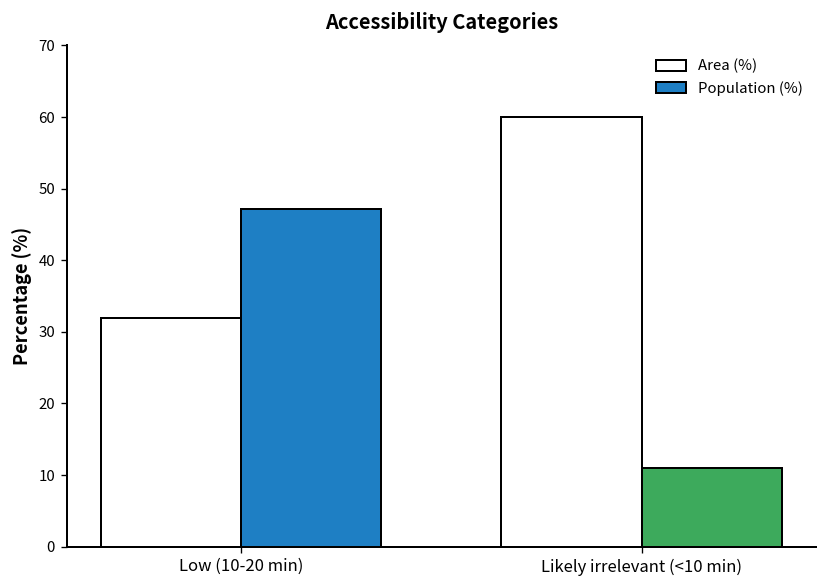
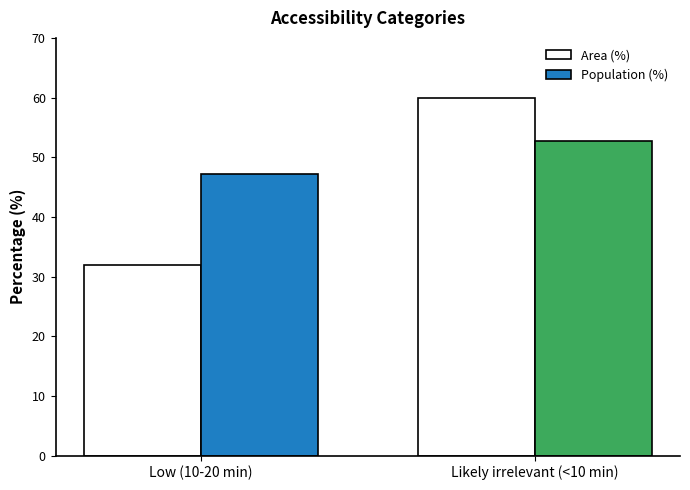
Population (%), Likely irrelevant (<10 min): 11 -> 53
